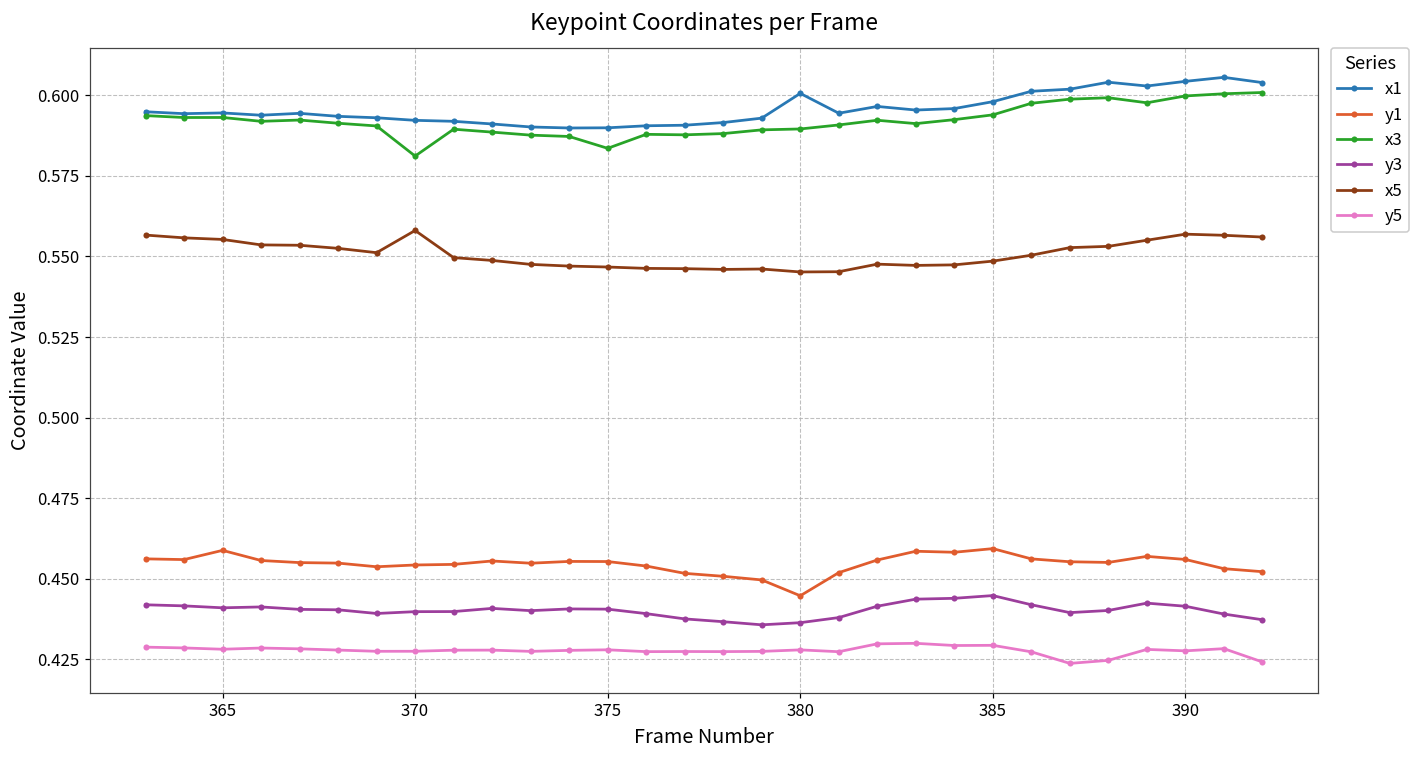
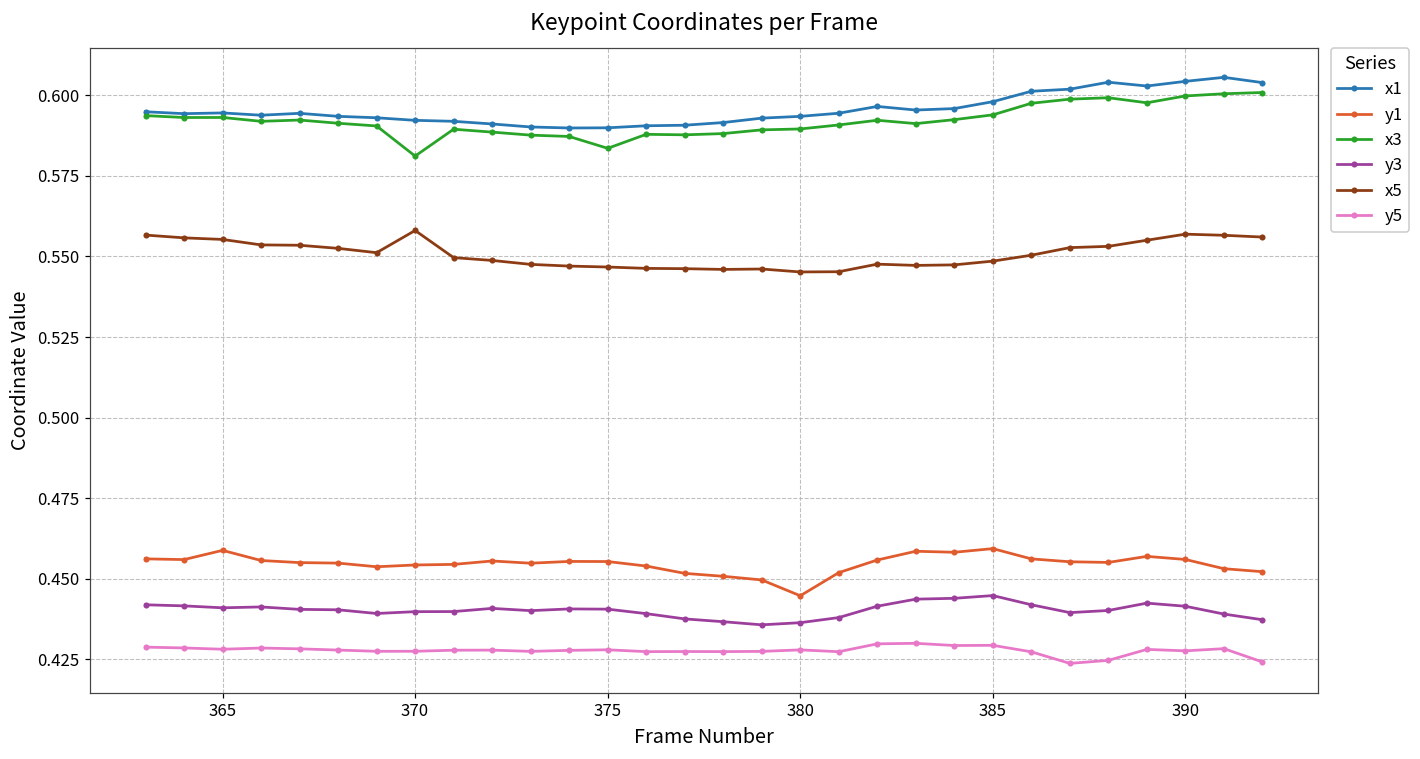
x1, 380: 0.601 -> 0.594
